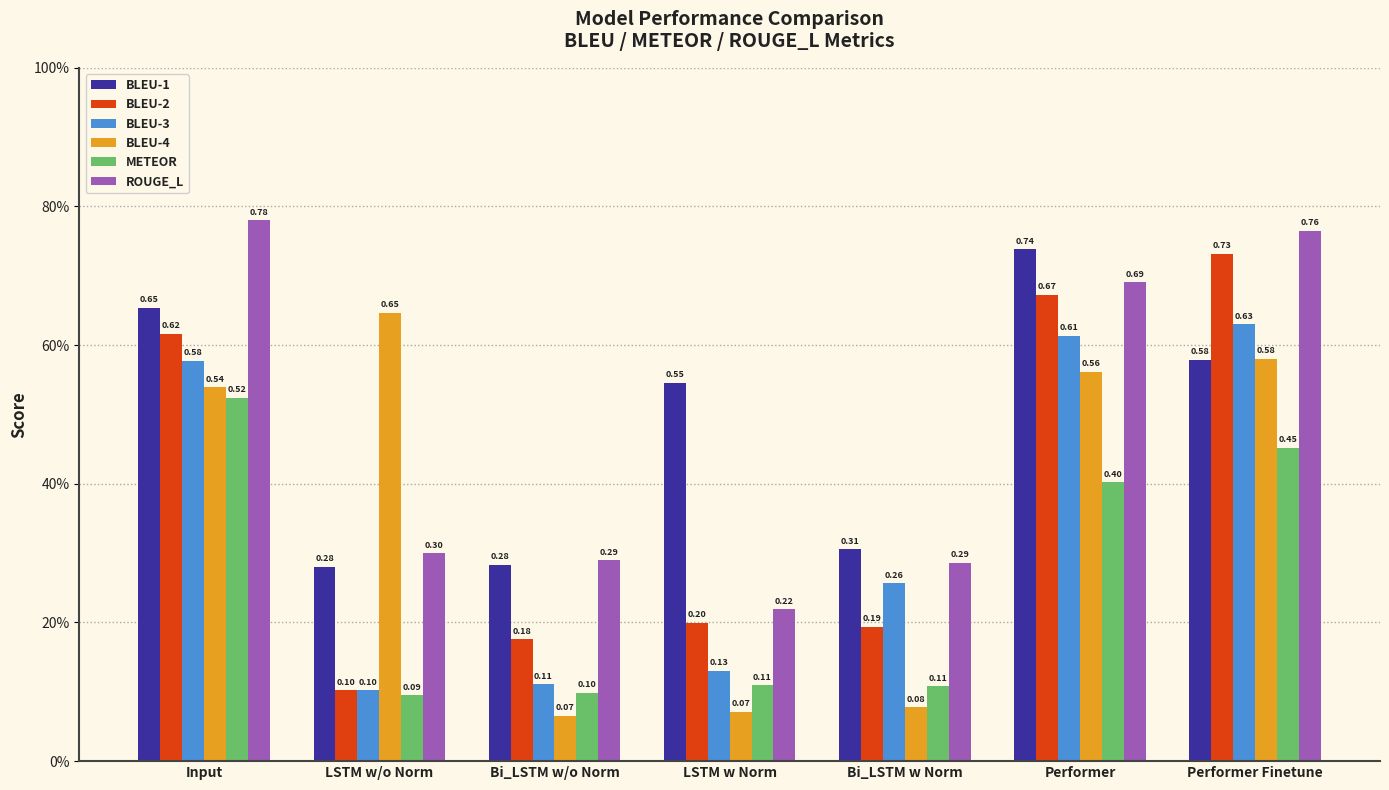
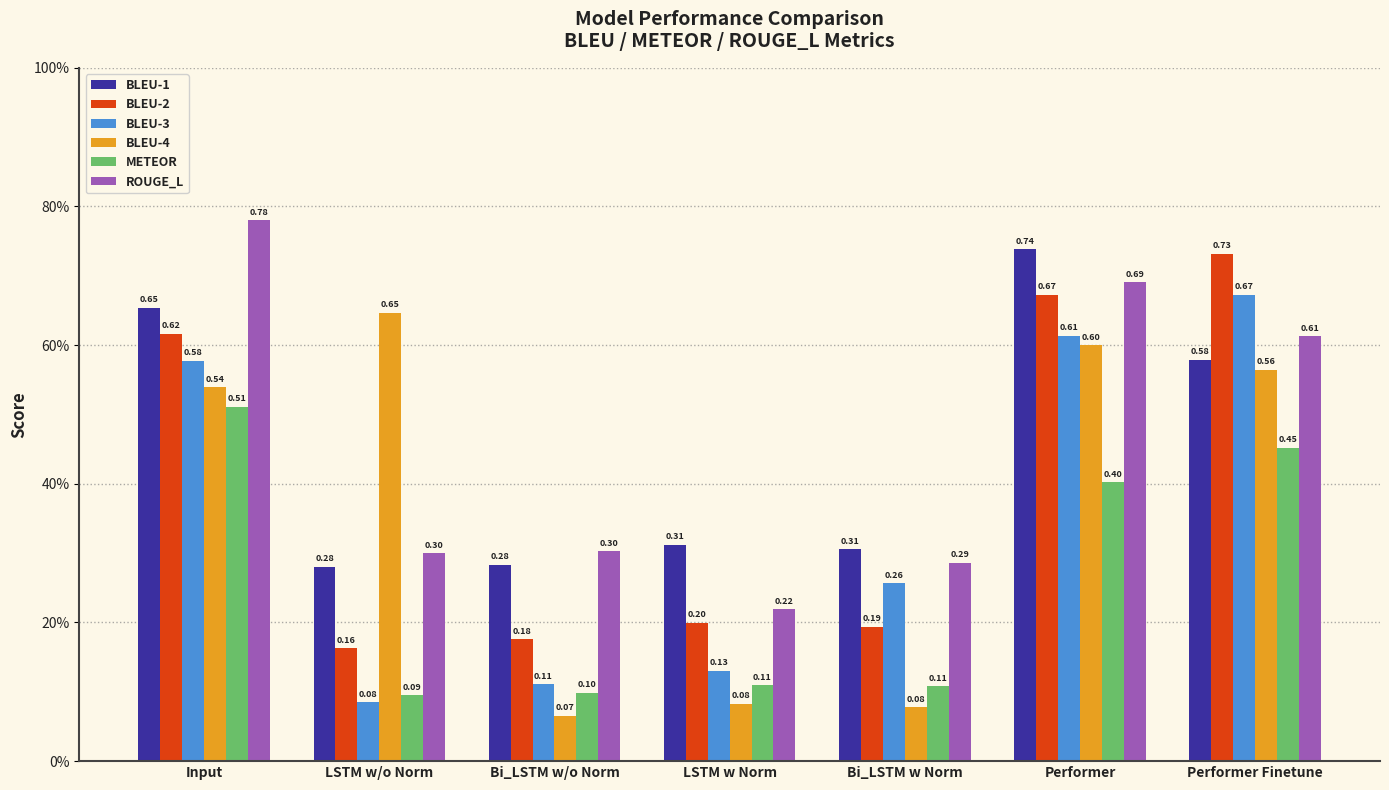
METEOR, Input: 0.52 -> 0.51
BLEU-2, LSTM w/o Norm: 0.10 -> 0.16
BLEU-3, LSTM w/o Norm: 0.10 -> 0.08
ROUGE_L, Bi_LSTM w/o Norm: 0.29 -> 0.30
BLEU-1, LSTM w Norm: 0.55 -> 0.31
BLEU-4, LSTM w Norm: 0.07 -> 0.08
BLEU-4, Performer: 0.56 -> 0.60
BLEU-3, Performer Finetune: 0.63 -> 0.67
BLEU-4, Performer Finetune: 0.58 -> 0.56
ROUGE_L, Performer Finetune: 0.76 -> 0.61
